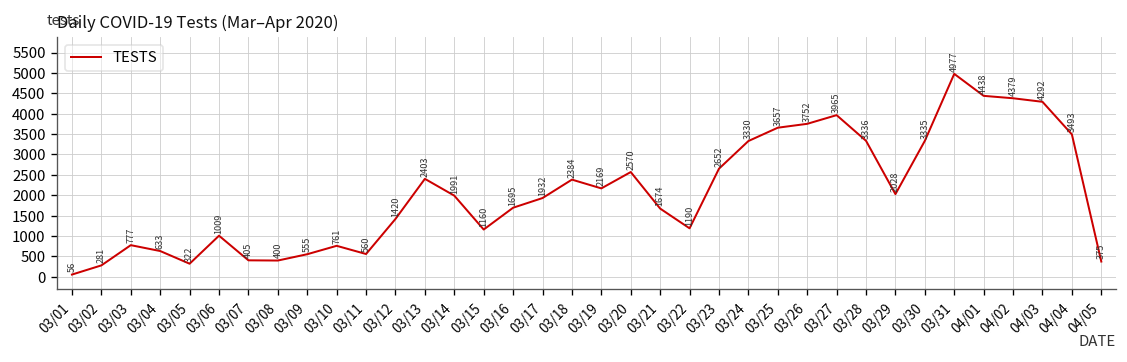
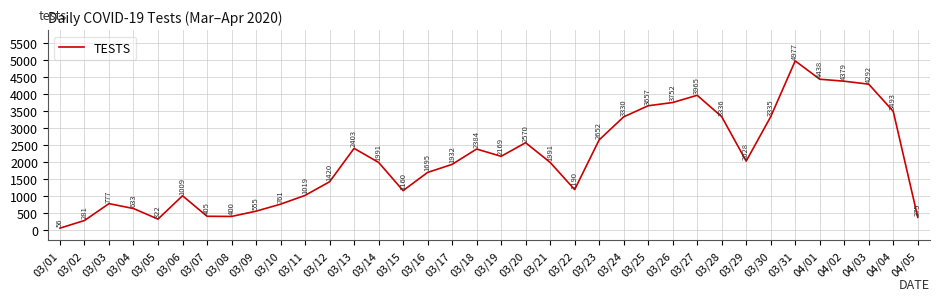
03/11: 560 -> 1019
03/21: 1674 -> 1991
